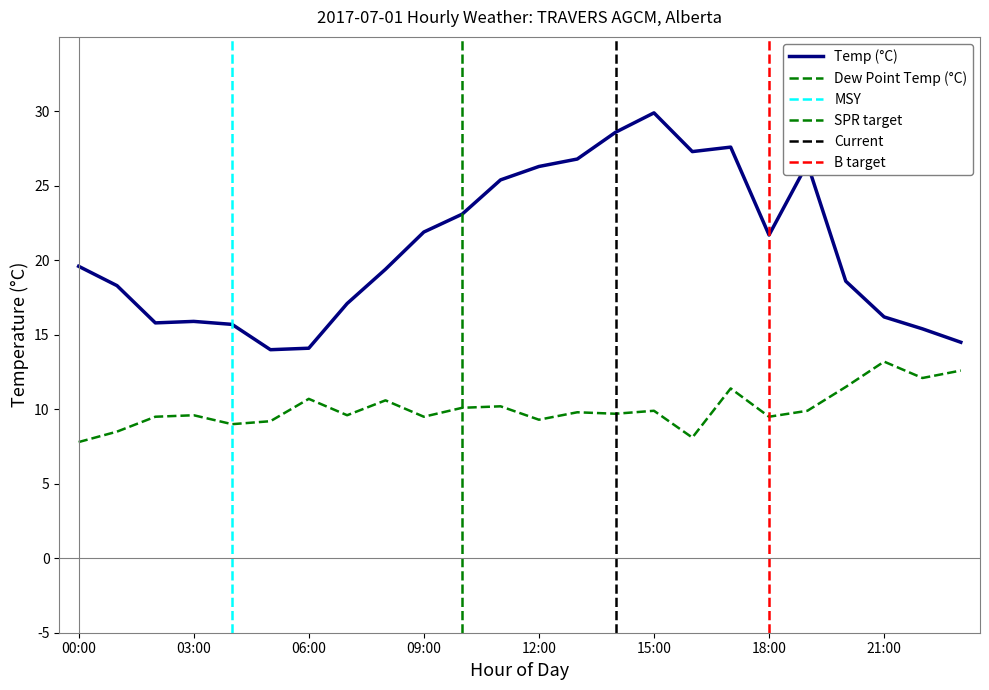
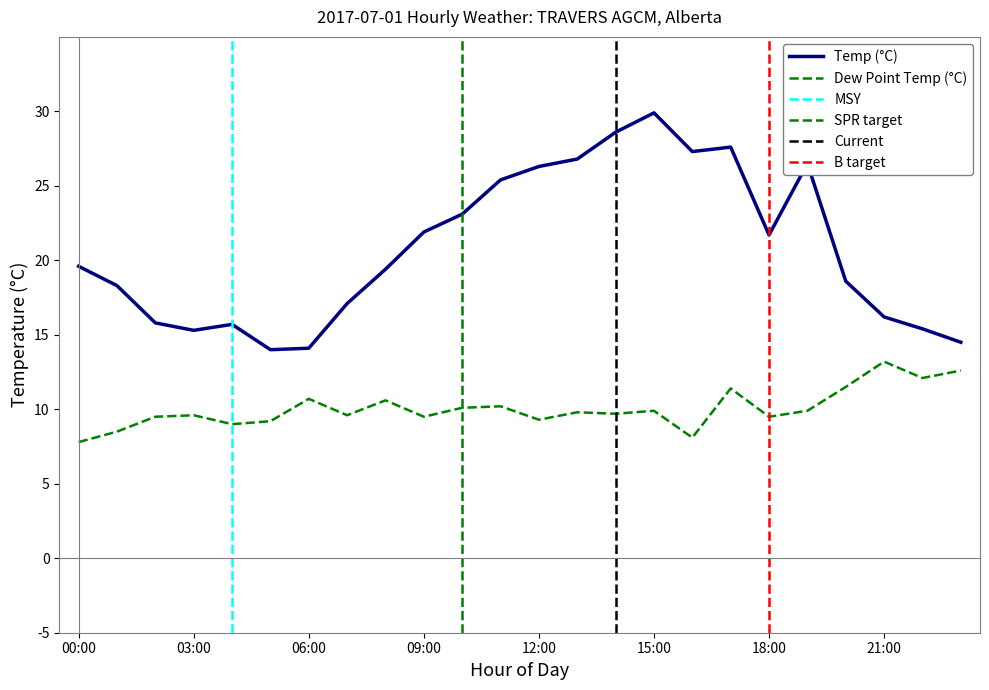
Temp (°C), 03:00: 15.9 -> 15.3
